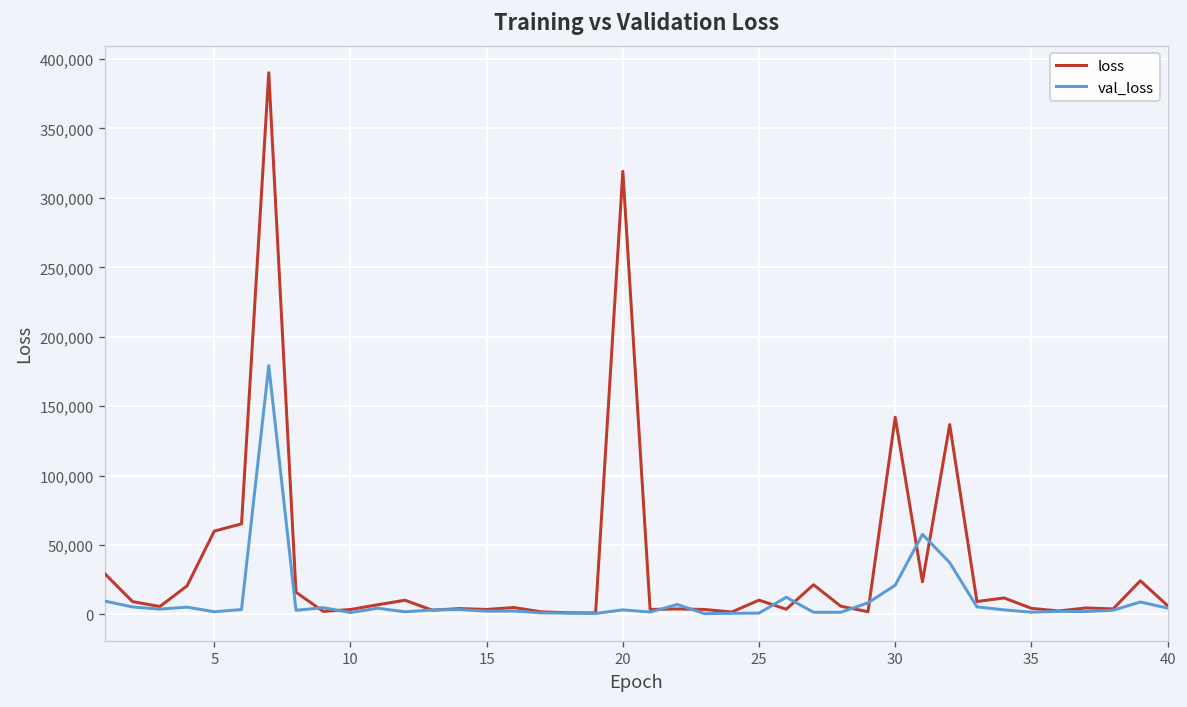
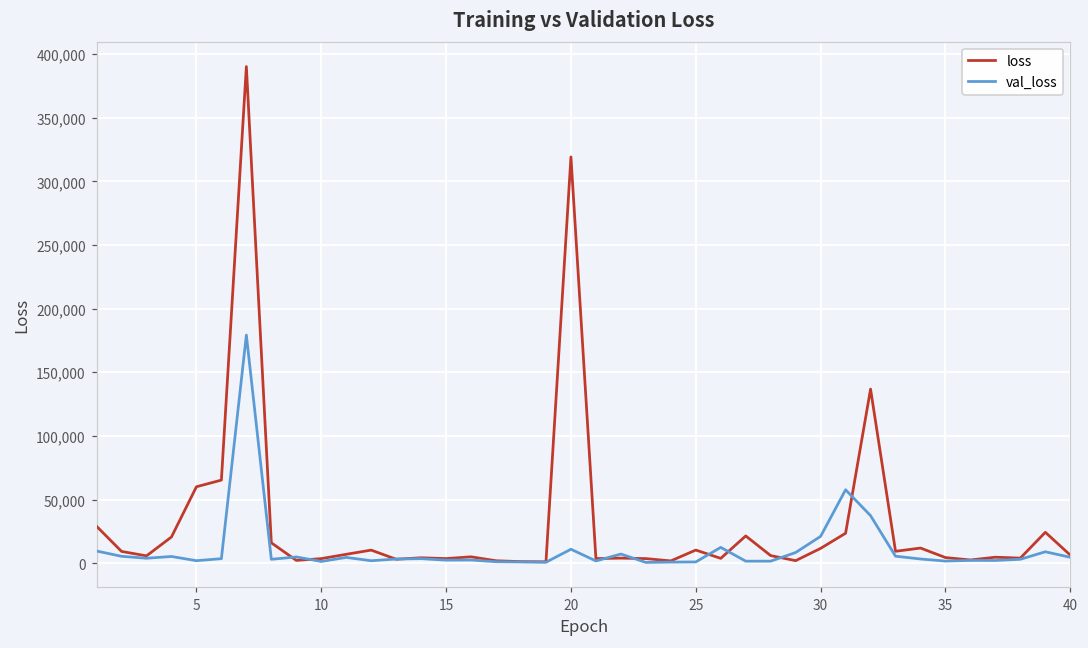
val_loss, 20: 3,000 -> 11,000
loss, 30: 142,000 -> 12,000
